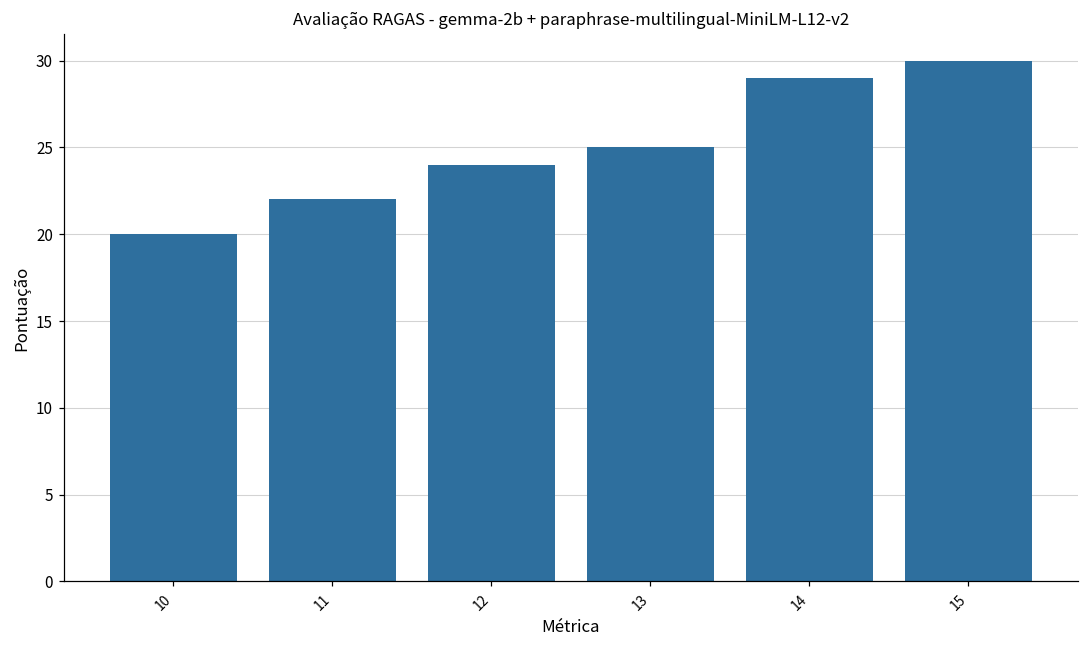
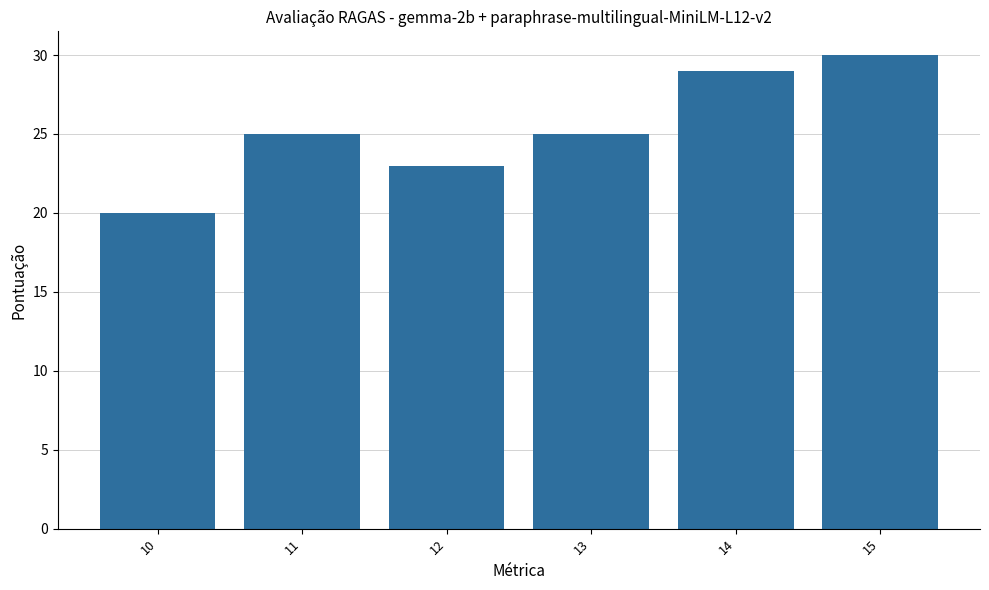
11: 22 -> 25
12: 24 -> 23
